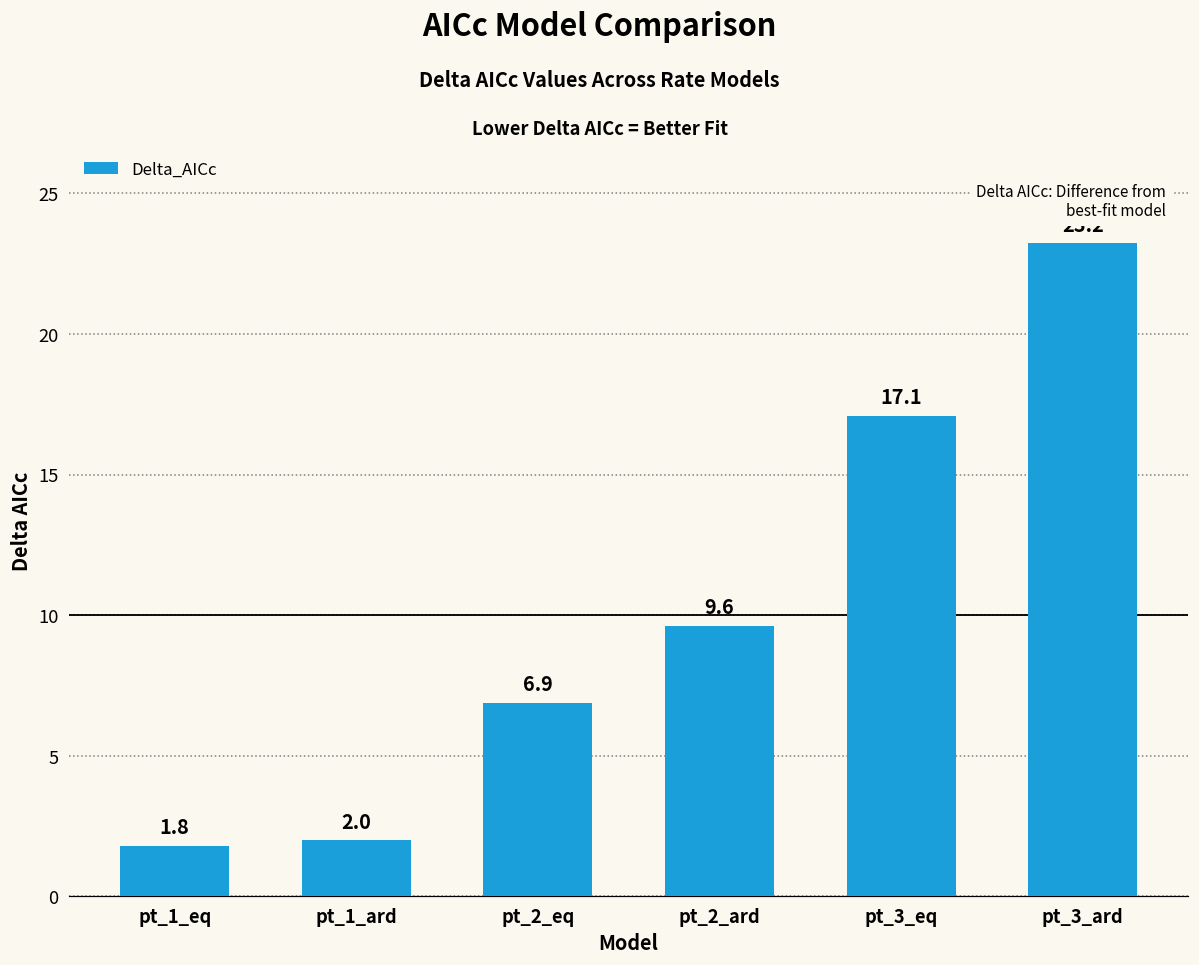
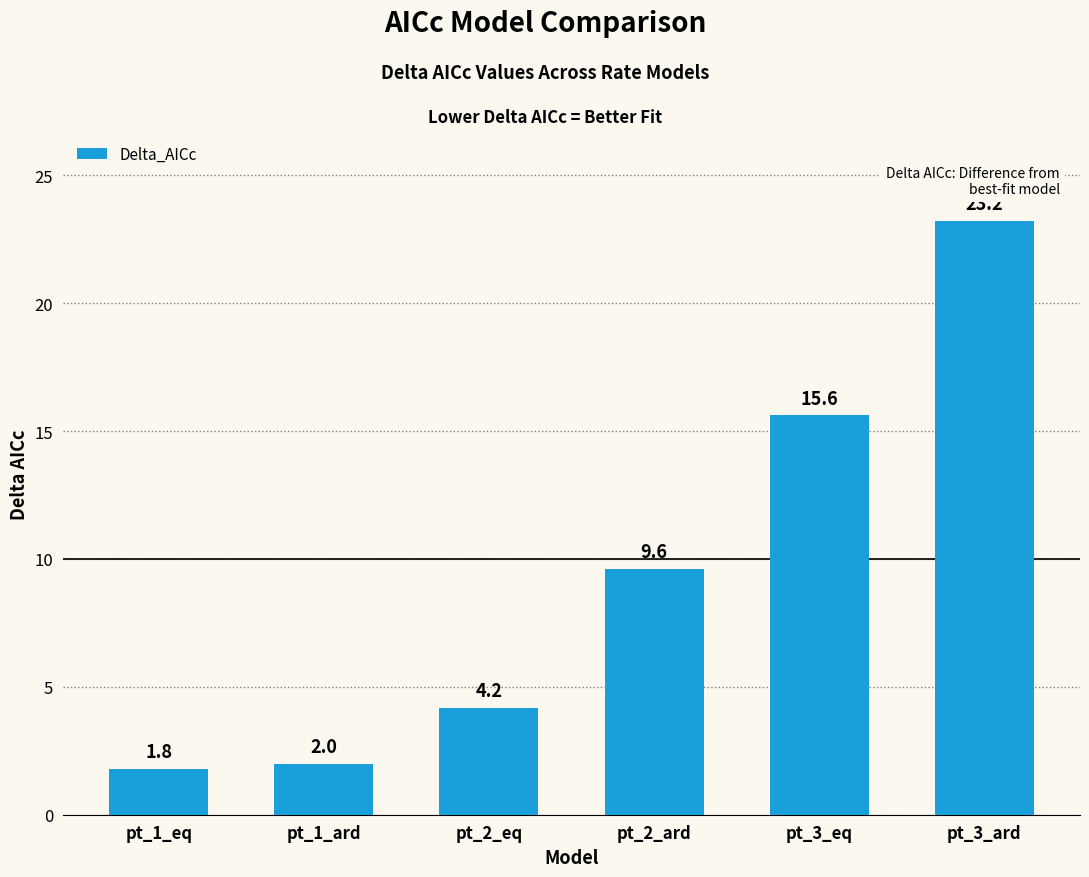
pt_2_eq: 6.9 -> 4.2
pt_3_eq: 17.1 -> 15.6
